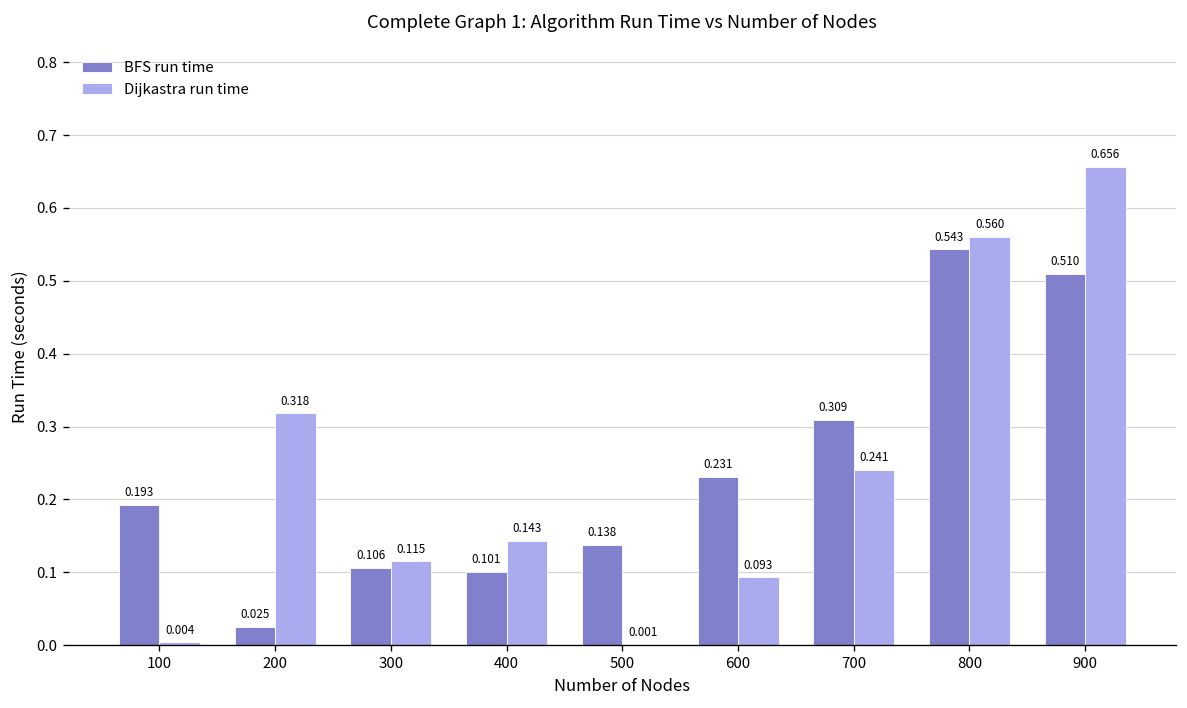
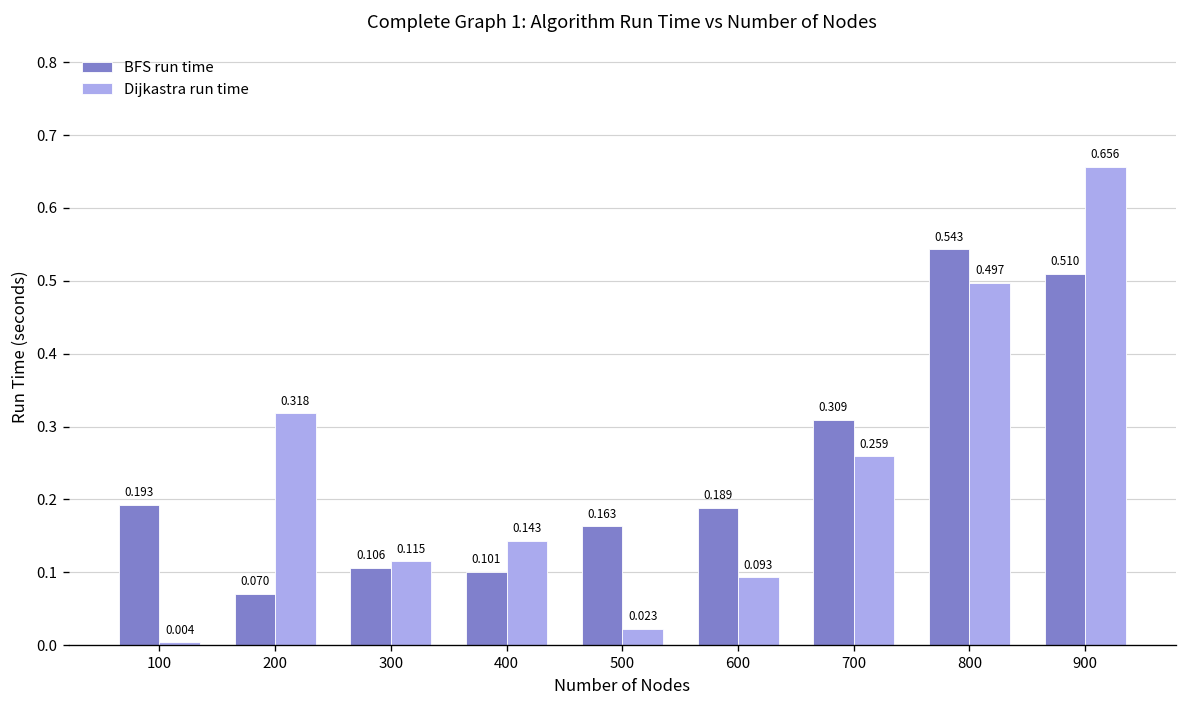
BFS run time, 200: 0.025 -> 0.070
BFS run time, 500: 0.138 -> 0.163
Dijkastra run time, 500: 0.001 -> 0.023
BFS run time, 600: 0.231 -> 0.189
Dijkastra run time, 700: 0.241 -> 0.259
Dijkastra run time, 800: 0.560 -> 0.497
